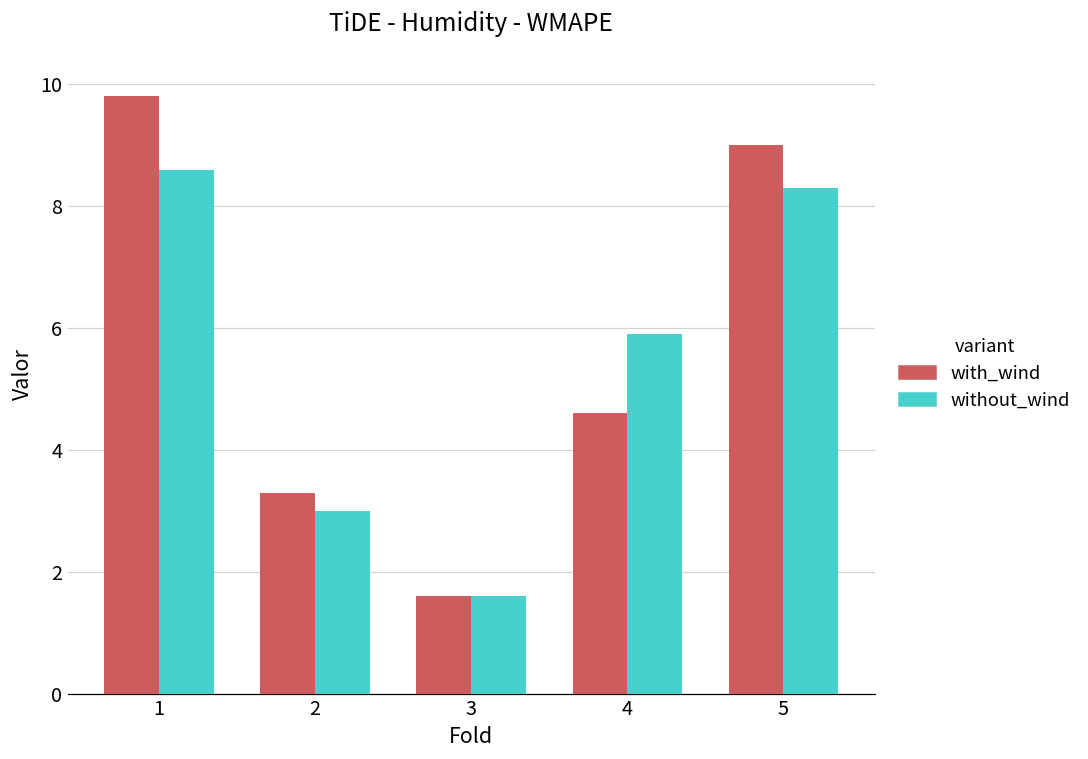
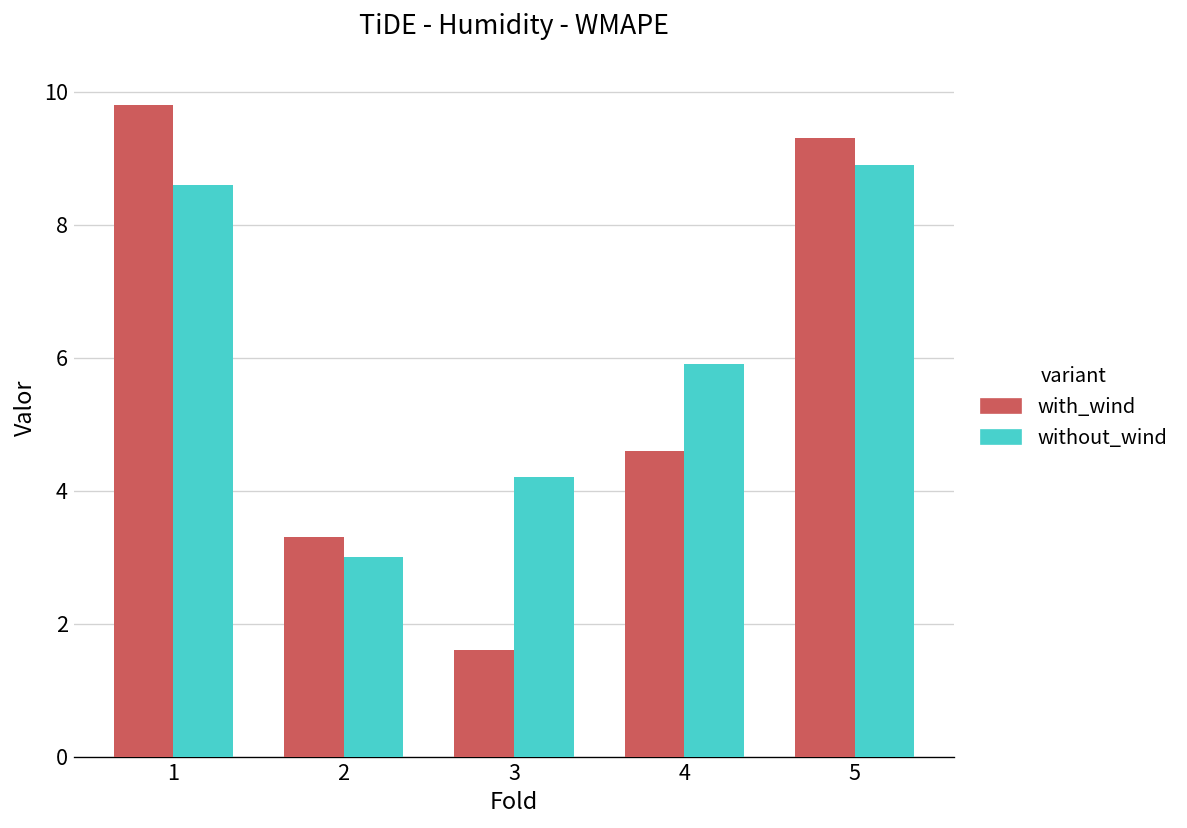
without_wind, 3: 1.6 -> 4.2
with_wind, 5: 9.0 -> 9.3
without_wind, 5: 8.3 -> 8.9
